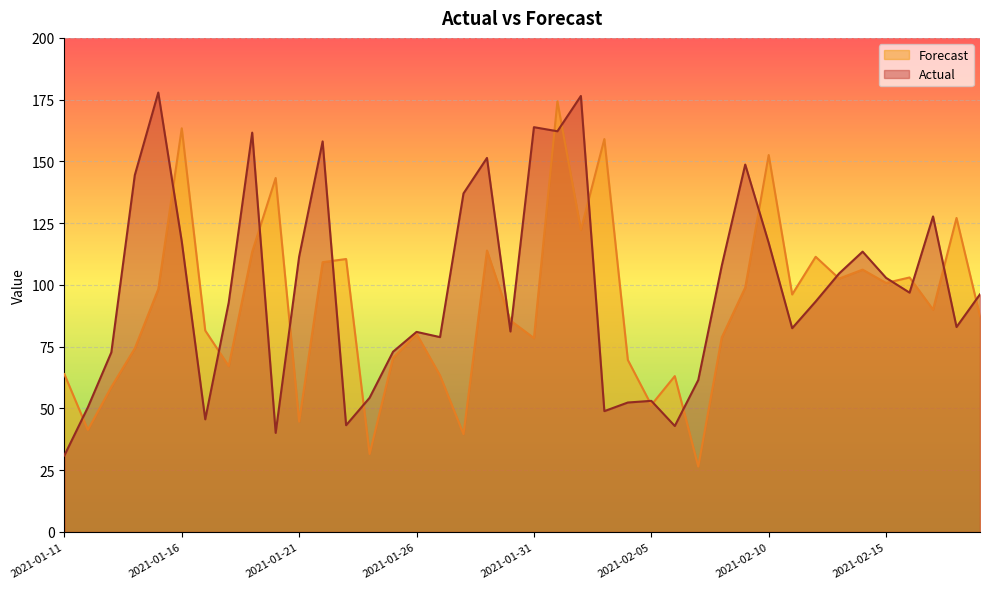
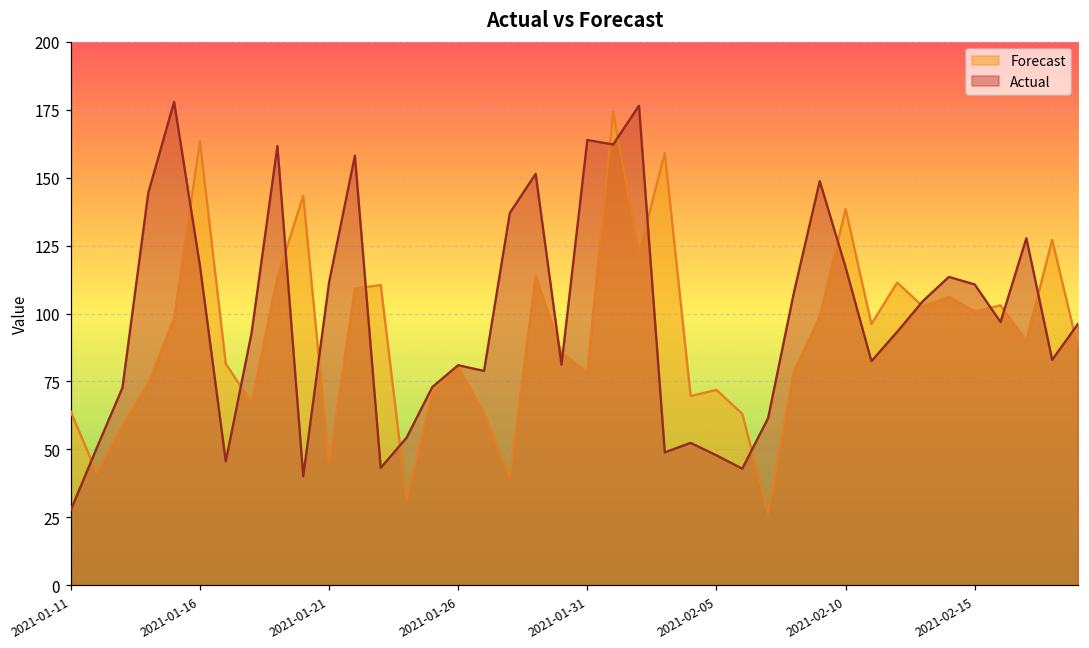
Actual, 2021-01-11: 31 -> 28
Forecast, 2021-02-05: 51 -> 72
Actual, 2021-02-05: 53 -> 48
Forecast, 2021-02-10: 153 -> 138
Actual, 2021-02-15: 103 -> 111
